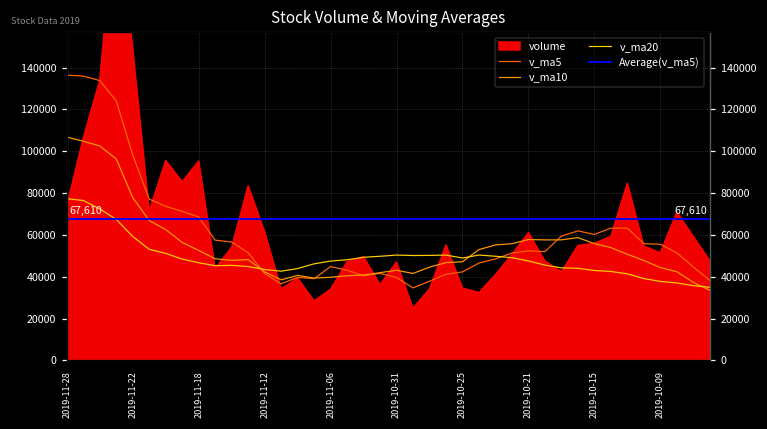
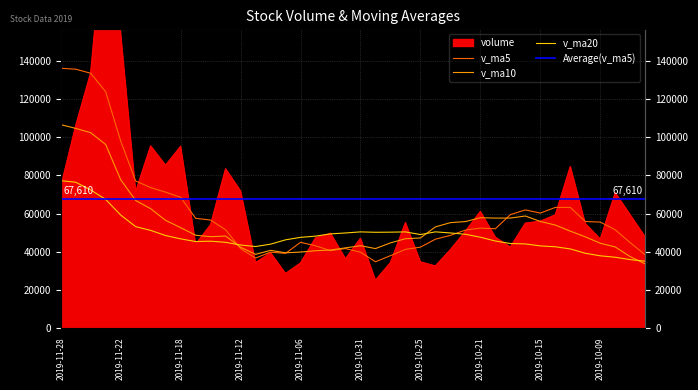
volume, 2019-11-22: 149000 -> 155000
volume, 2019-11-12: 61000 -> 72000
volume, 2019-10-09: 51000 -> 47000
